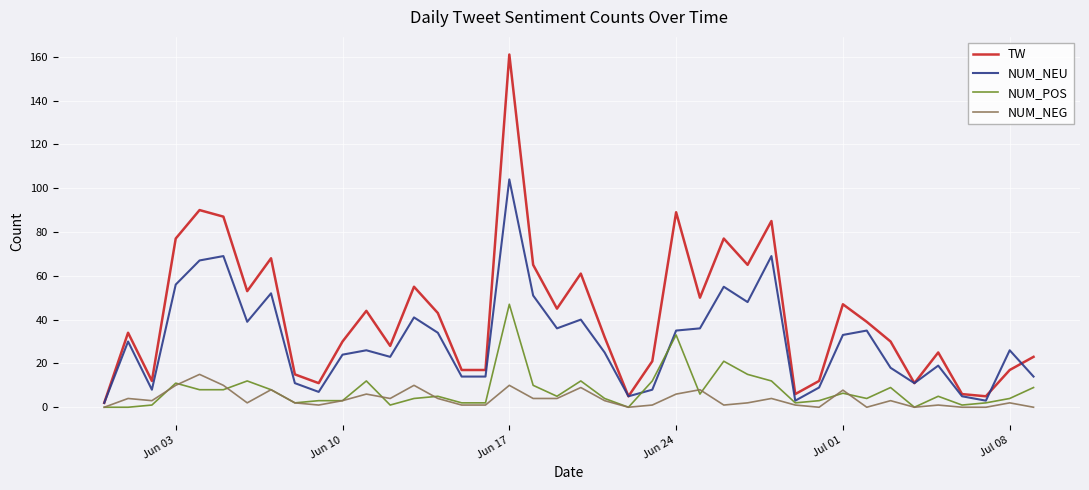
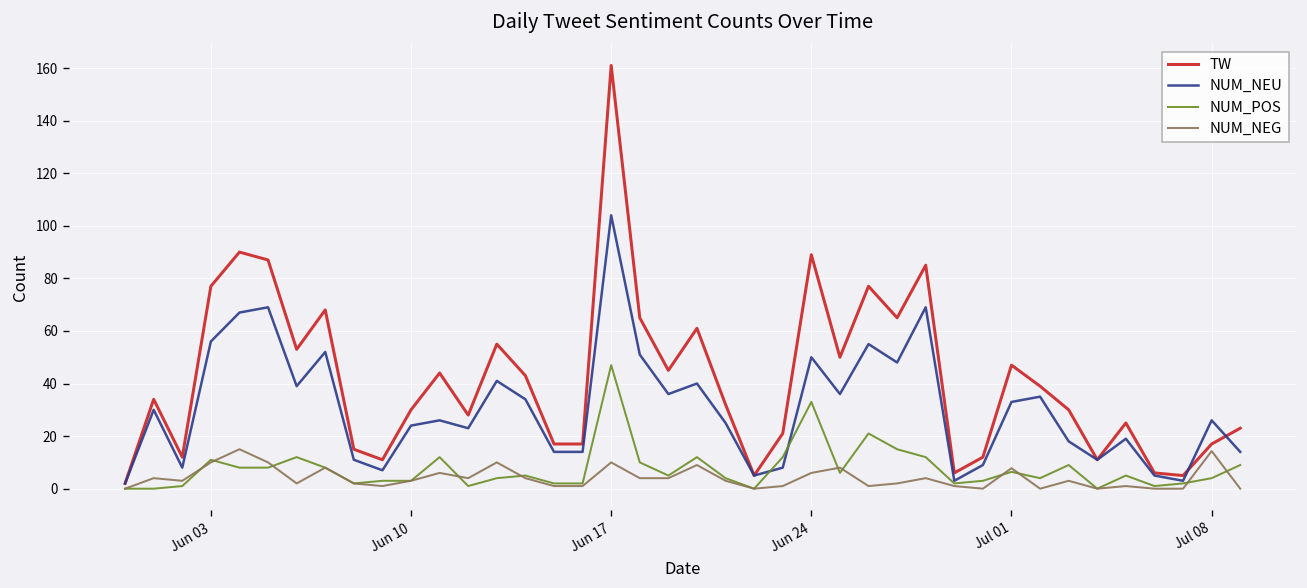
NUM_NEU, Jun 24: 35 -> 50
NUM_NEG, Jul 08: 2 -> 14
